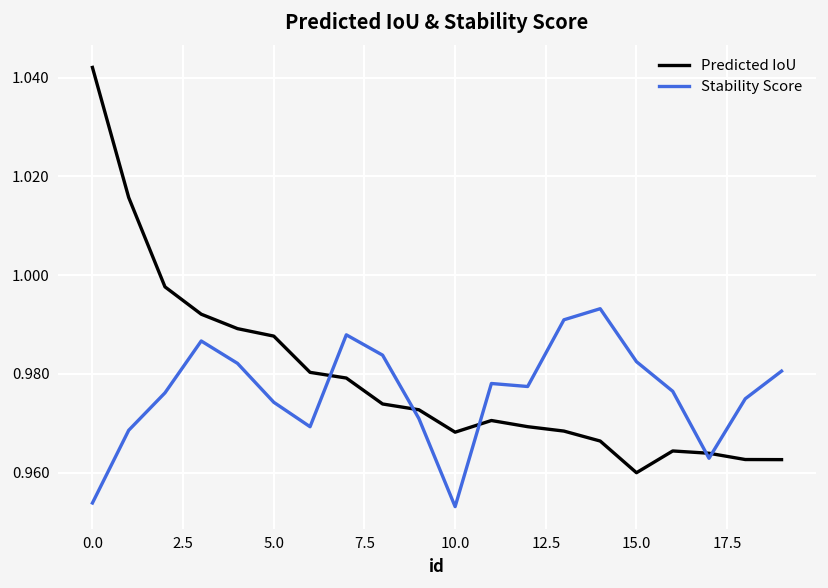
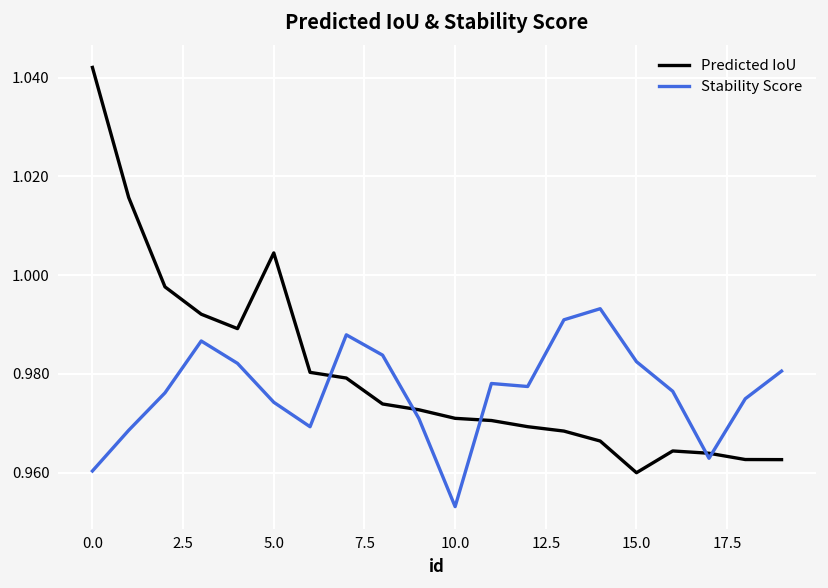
Stability Score, 0.0: 0.954 -> 0.960
Predicted IoU, 5.0: 0.988 -> 1.005
Predicted IoU, 10.0: 0.968 -> 0.971
